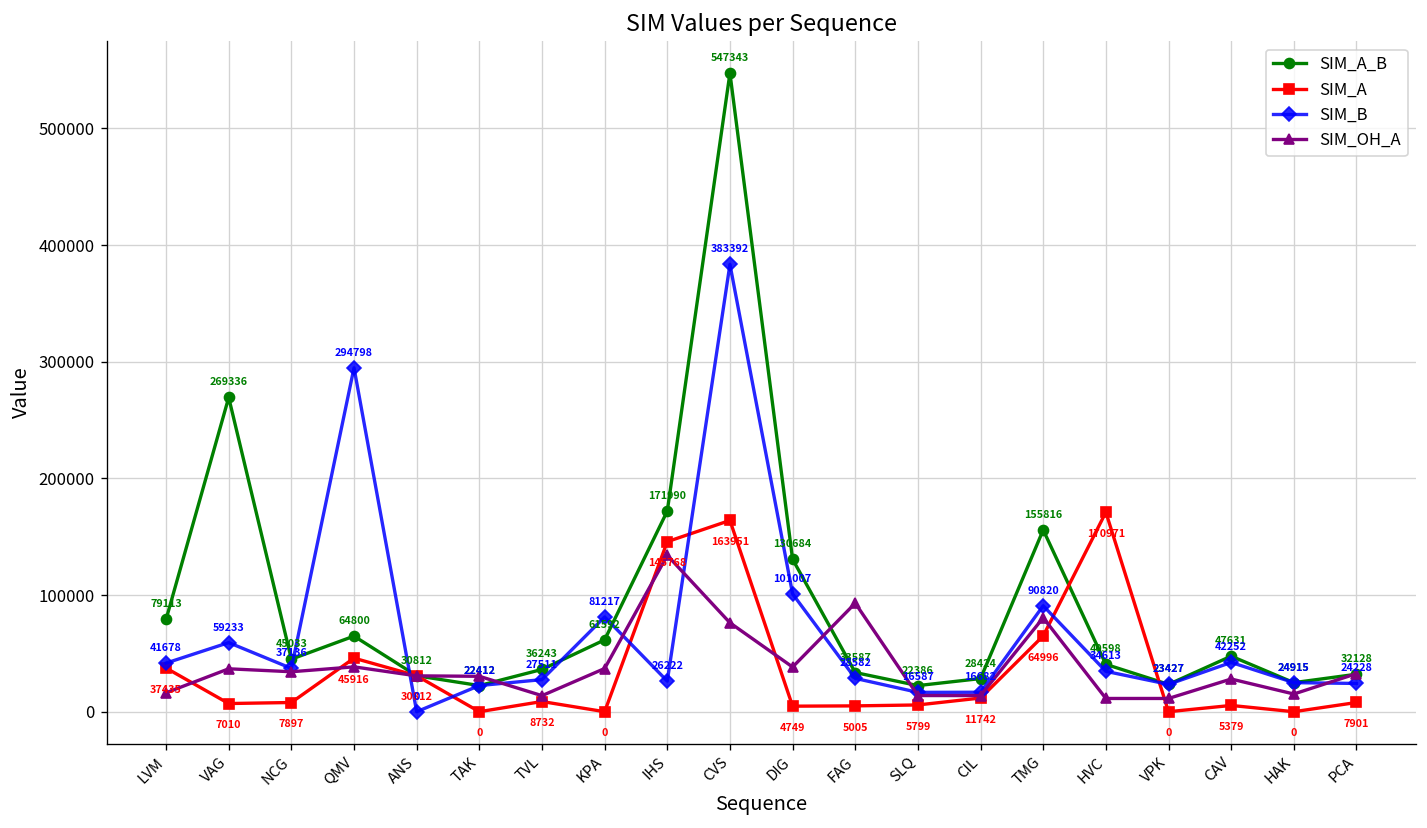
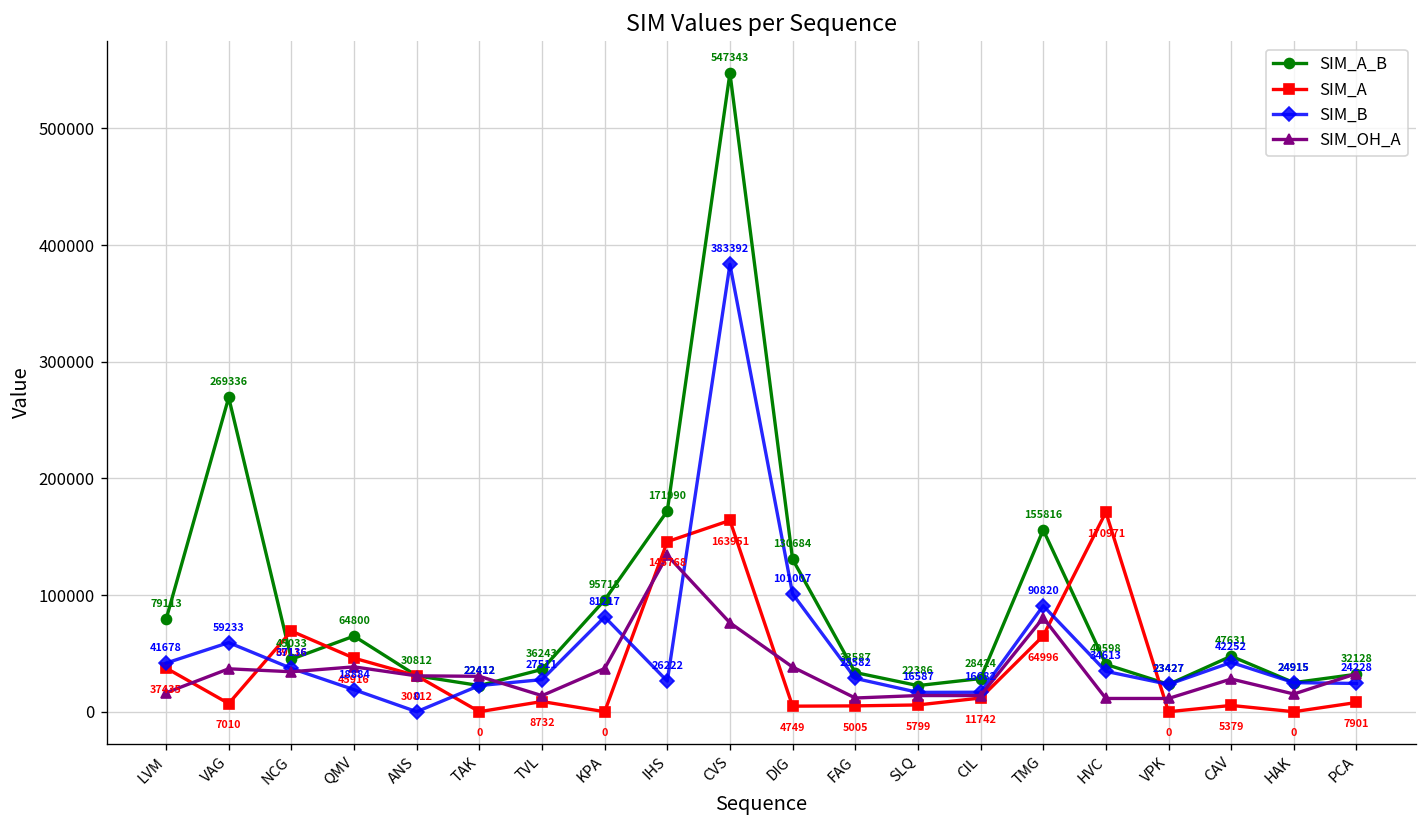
SIM_A, NCG: 7897 -> 69116
SIM_B, QMV: 294798 -> 18884
SIM_A_B, KPA: 61592 -> 95718
SIM_OH_A, FAG: 90000 -> 10000
